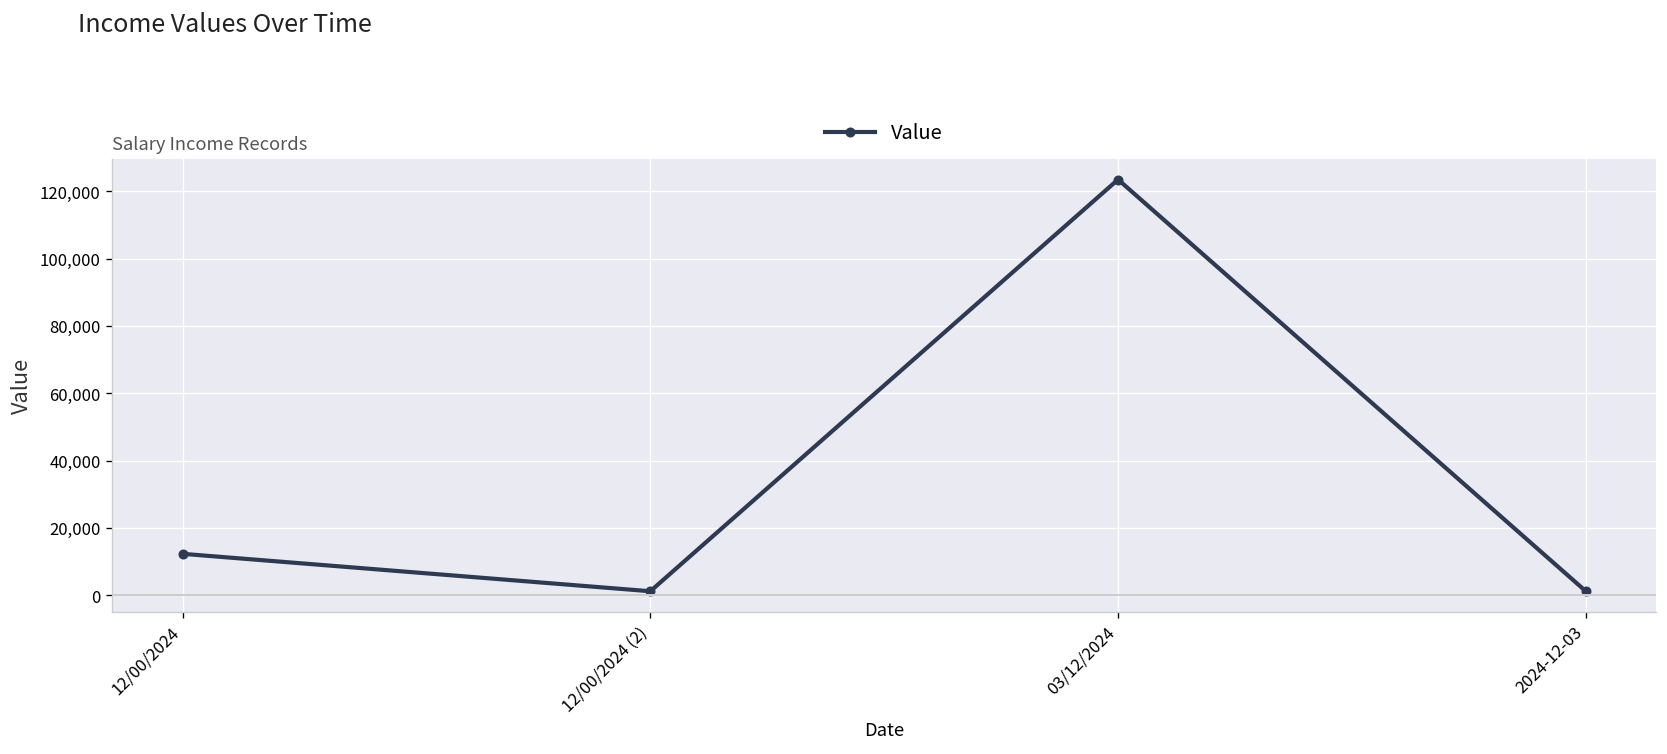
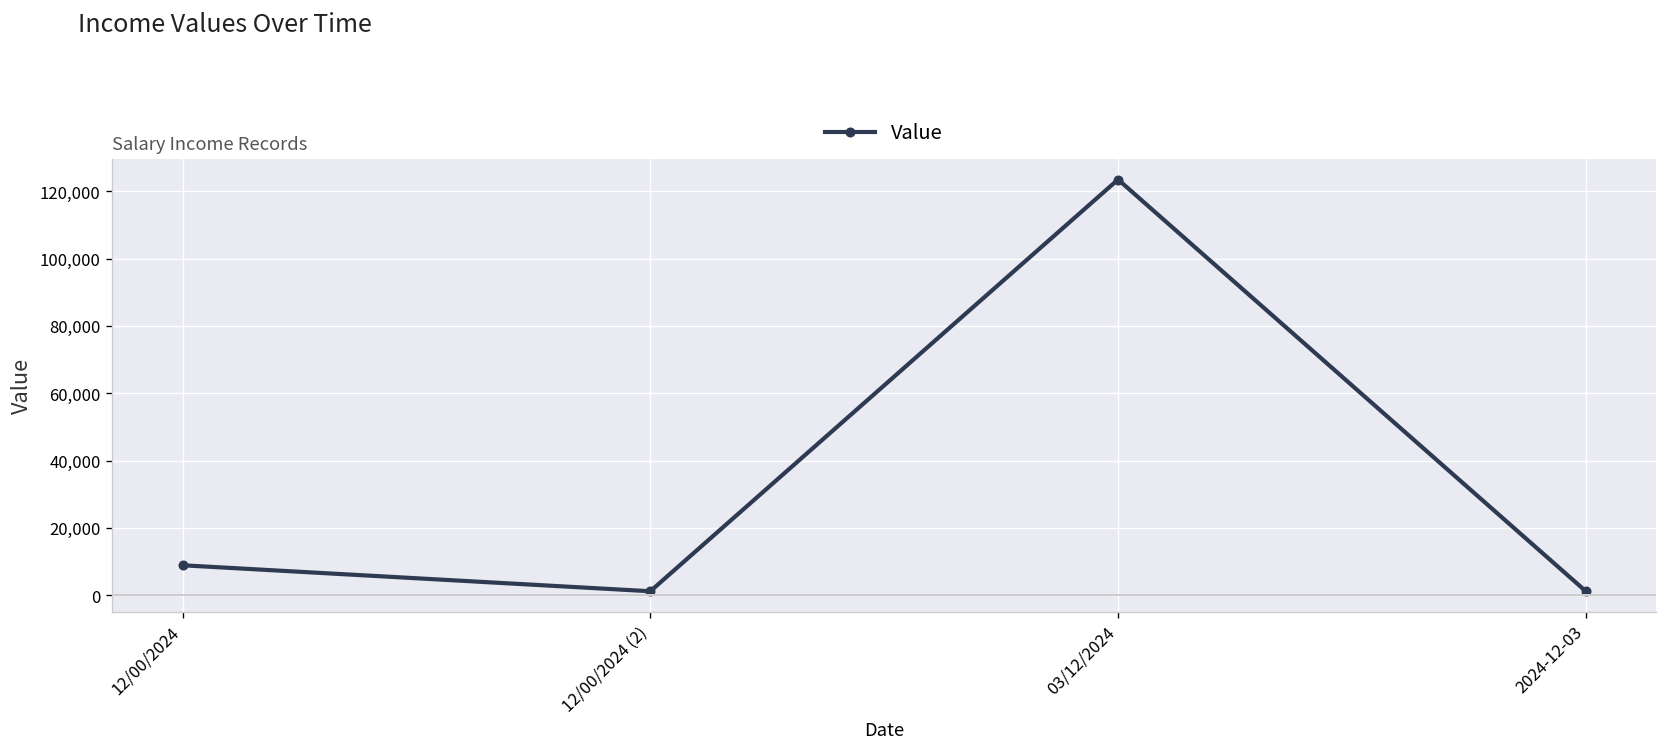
12/00/2024: 12,000 -> 9,000
